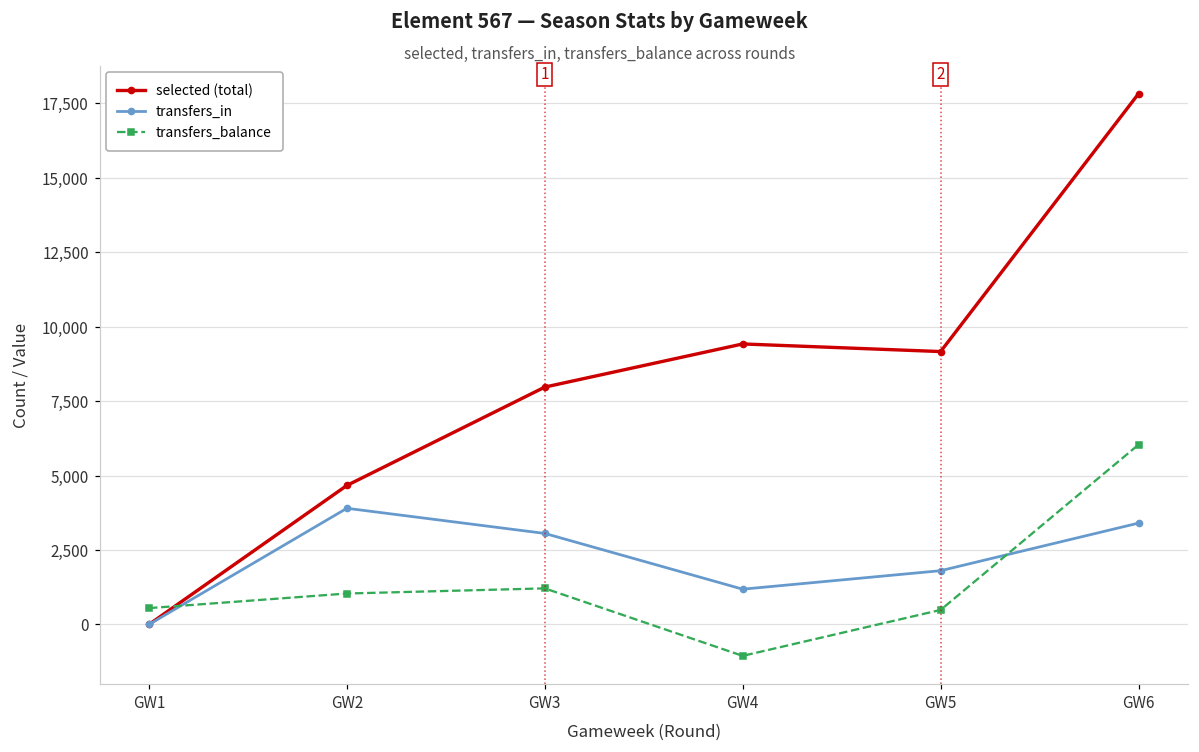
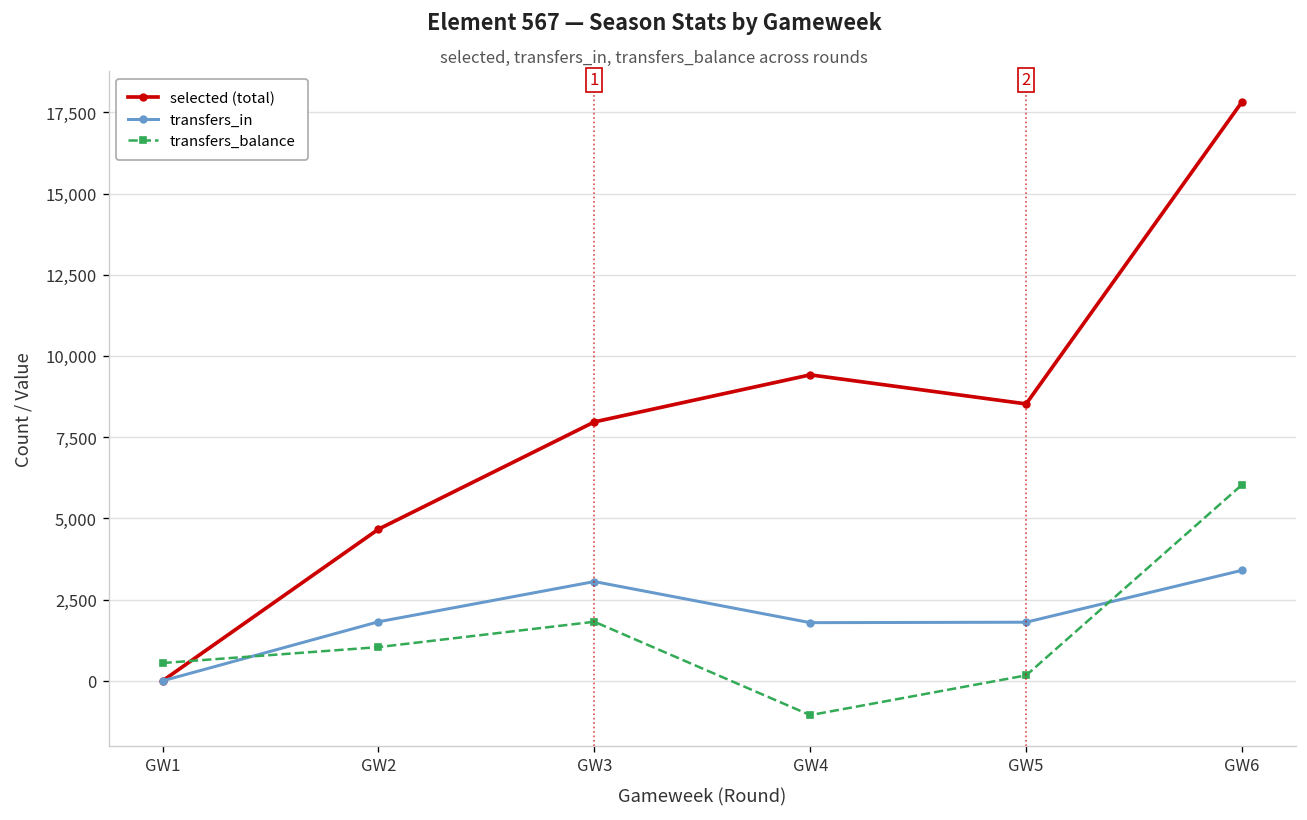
transfers_in, GW2: 3,900 -> 1,800
transfers_balance, GW3: 1,200 -> 1,800
transfers_in, GW4: 1,200 -> 1,800
selected (total), GW5: 9,200 -> 8,500
transfers_balance, GW5: 500 -> 200
